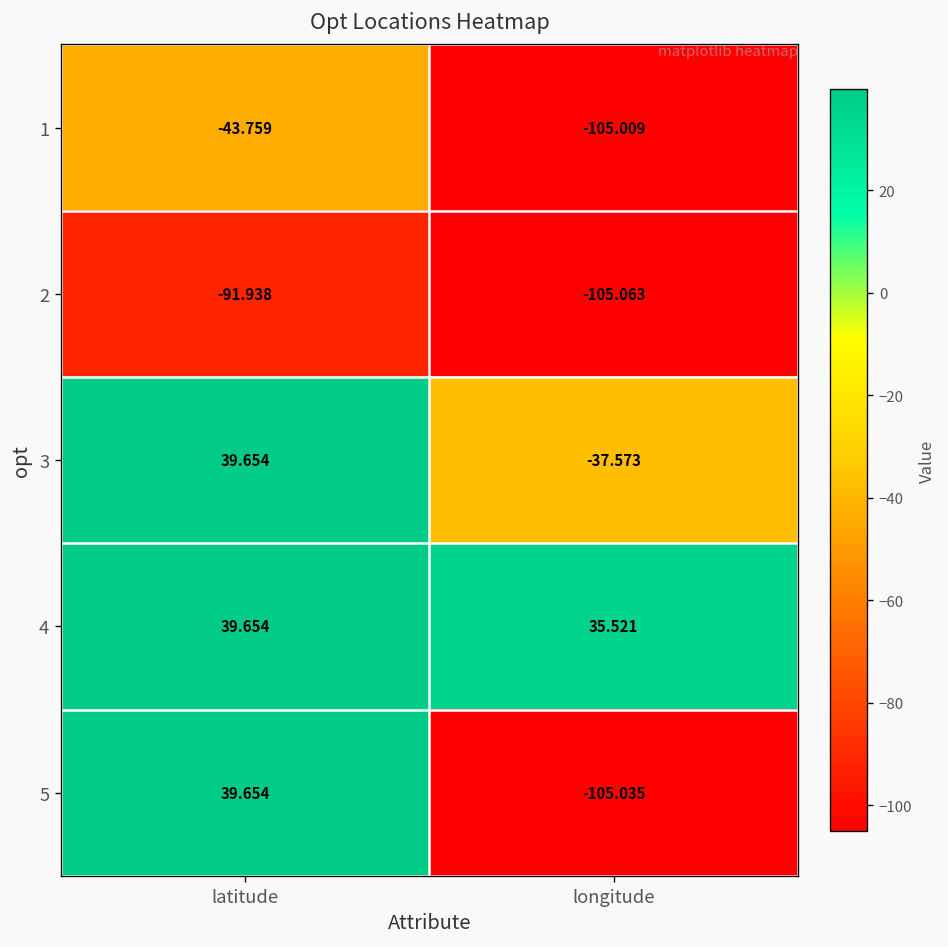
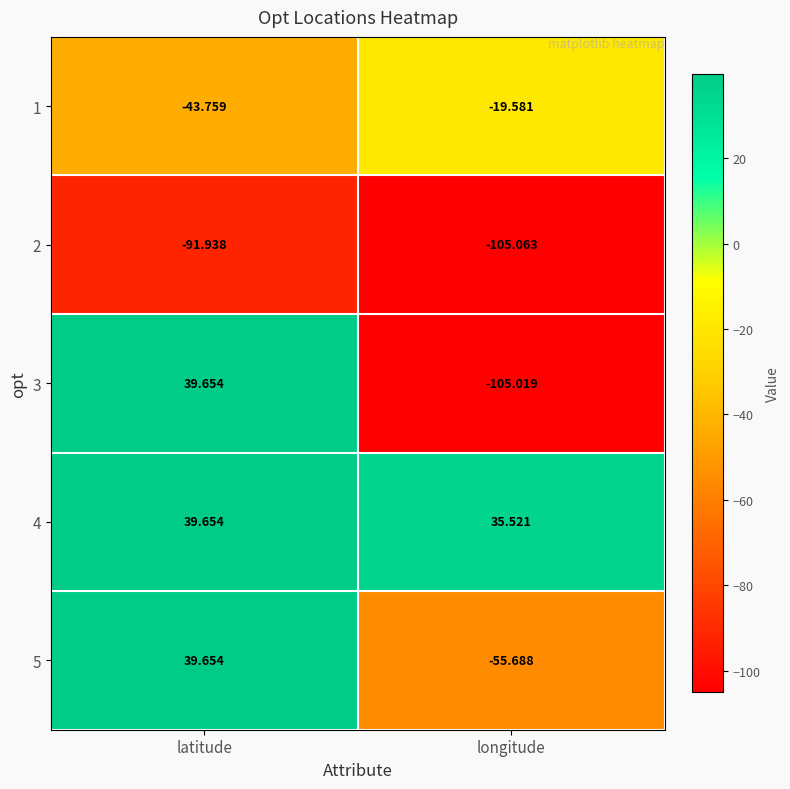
1, longitude: -105.009 -> -19.581
3, longitude: -37.573 -> -105.019
5, longitude: -105.035 -> -55.688
